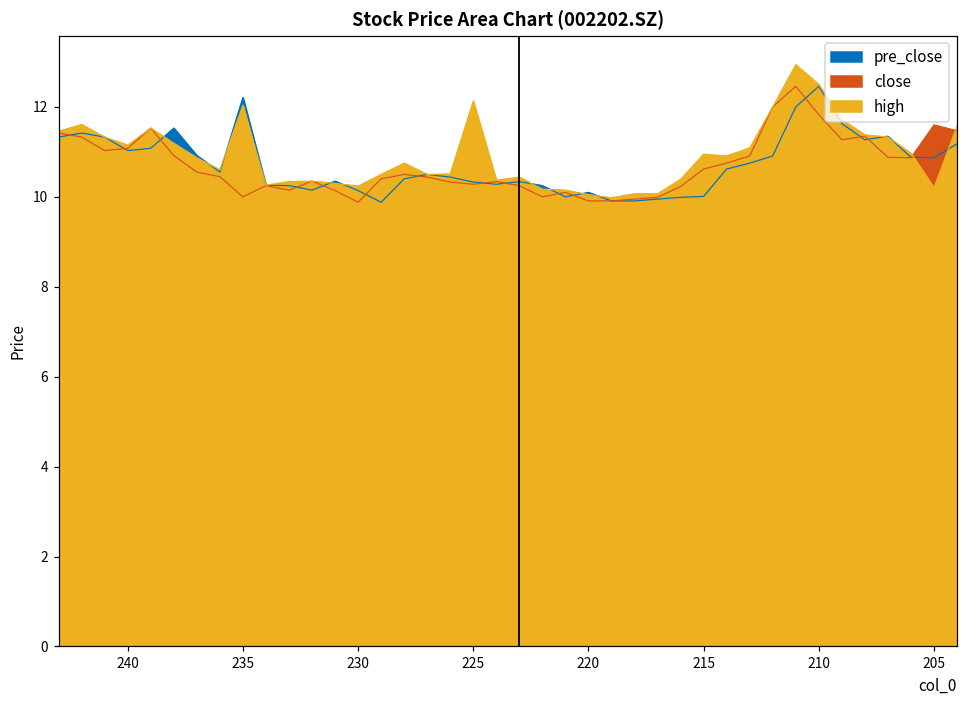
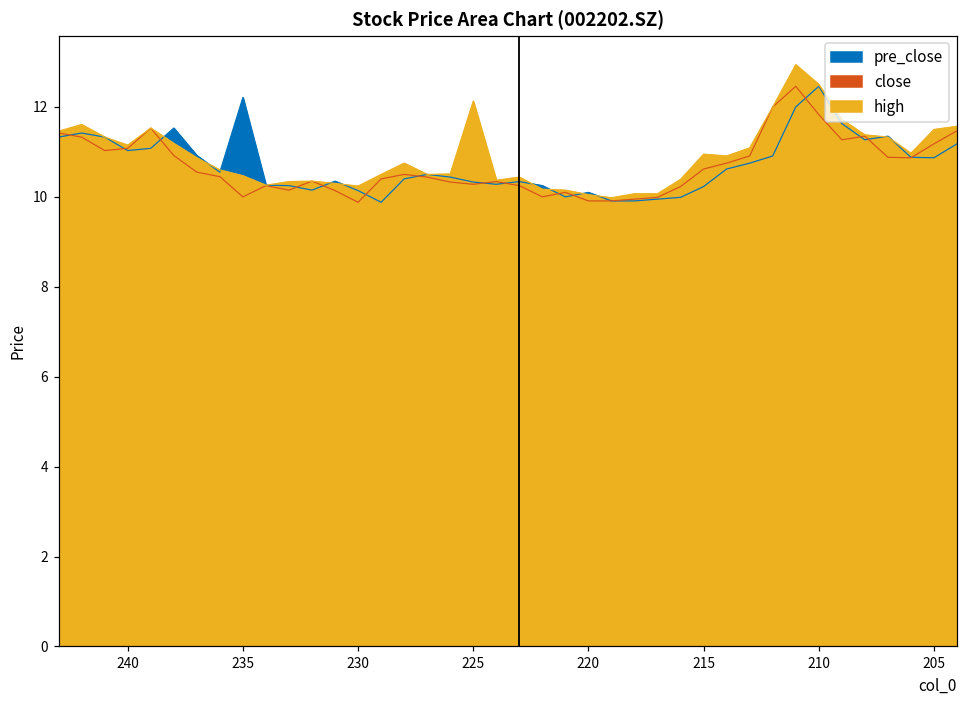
high, 235: 12.0 -> 10.5
pre_close, 215: 10.0 -> 10.2
close, 205: 11.6 -> 11.2
high, 205: 10.2 -> 11.5
